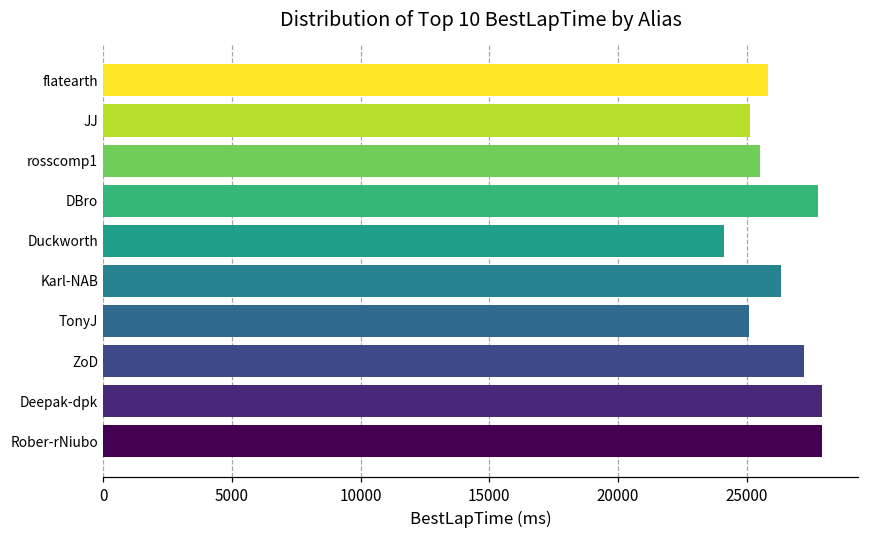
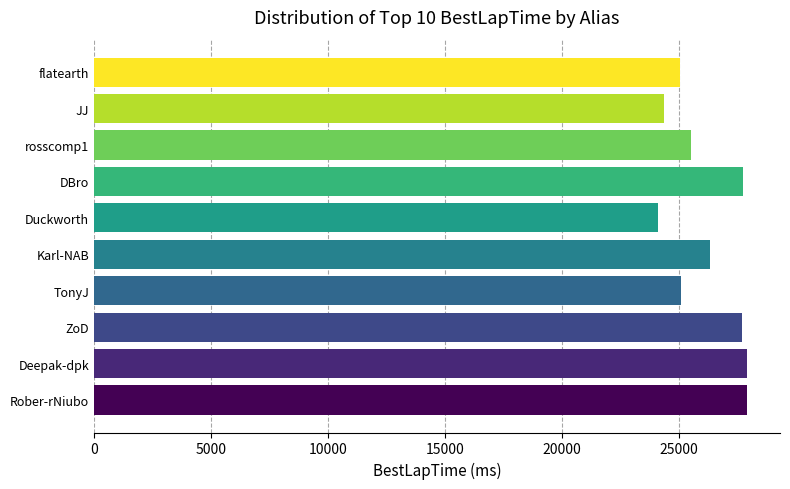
flatearth: 25800 -> 25100
JJ: 25100 -> 24400
ZoD: 27200 -> 27700
